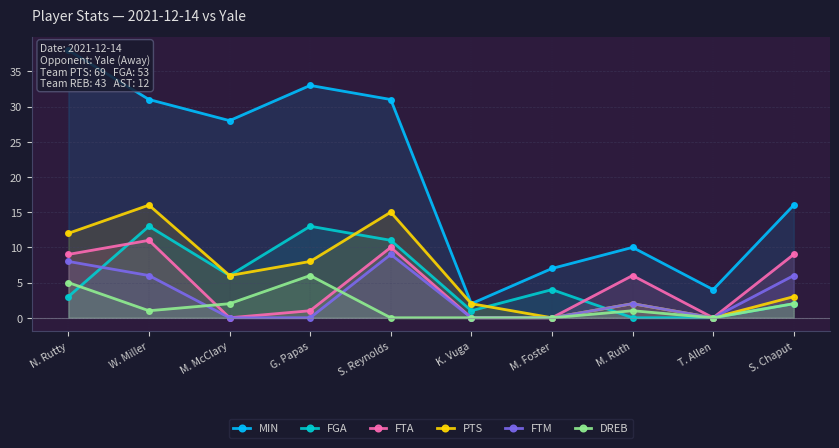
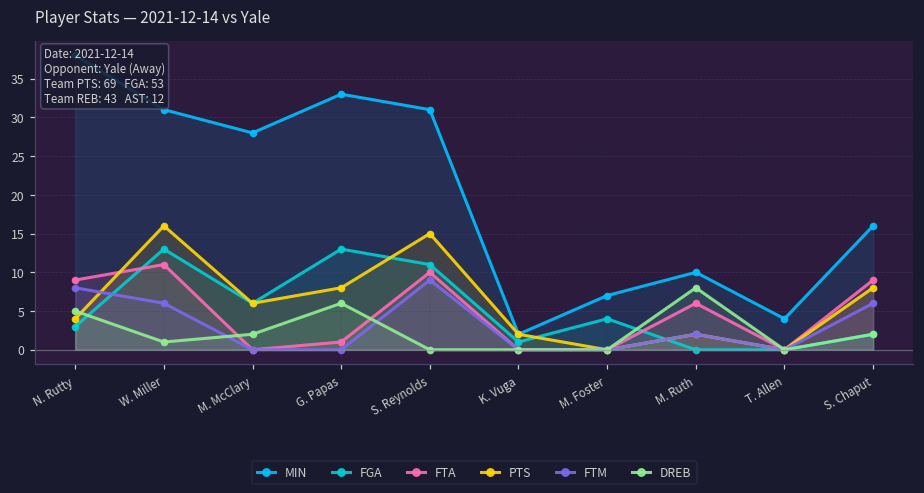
PTS, N. Rutty: 12 -> 4
DREB, M. Ruth: 1 -> 8
PTS, S. Chaput: 3 -> 8
